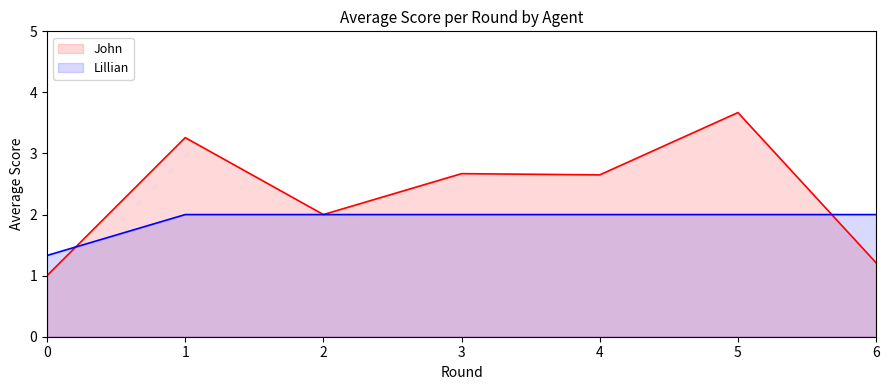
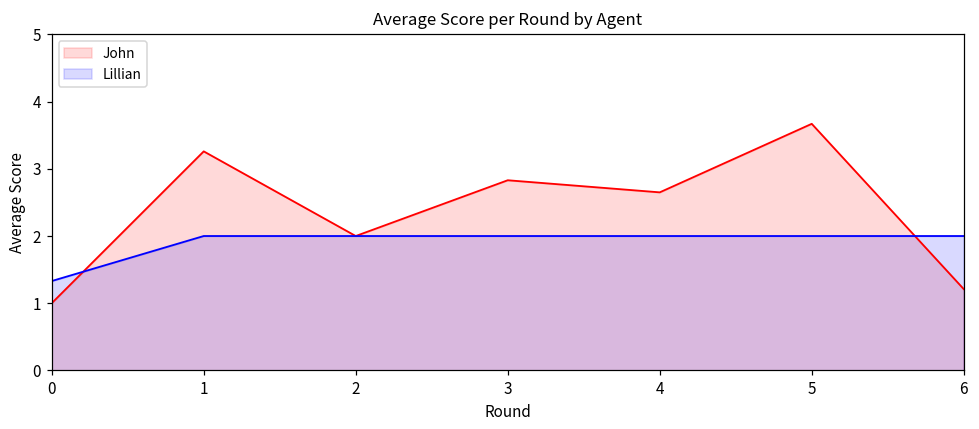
John, 3: 2.7 -> 2.8
